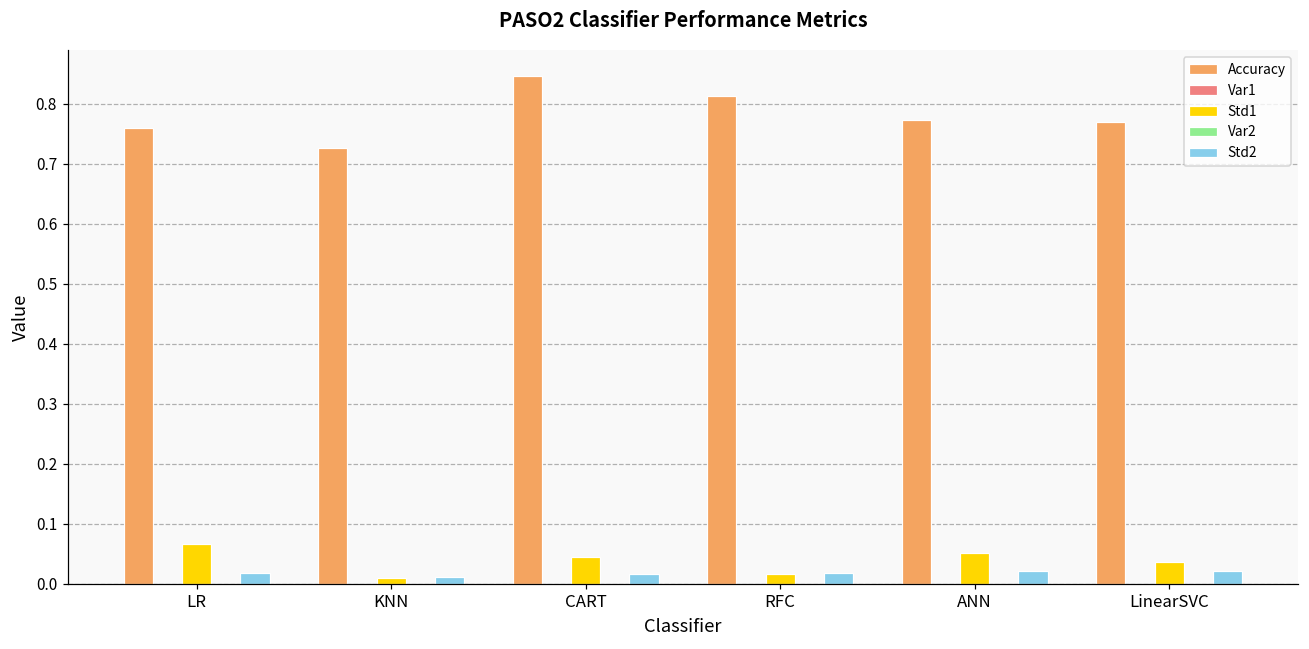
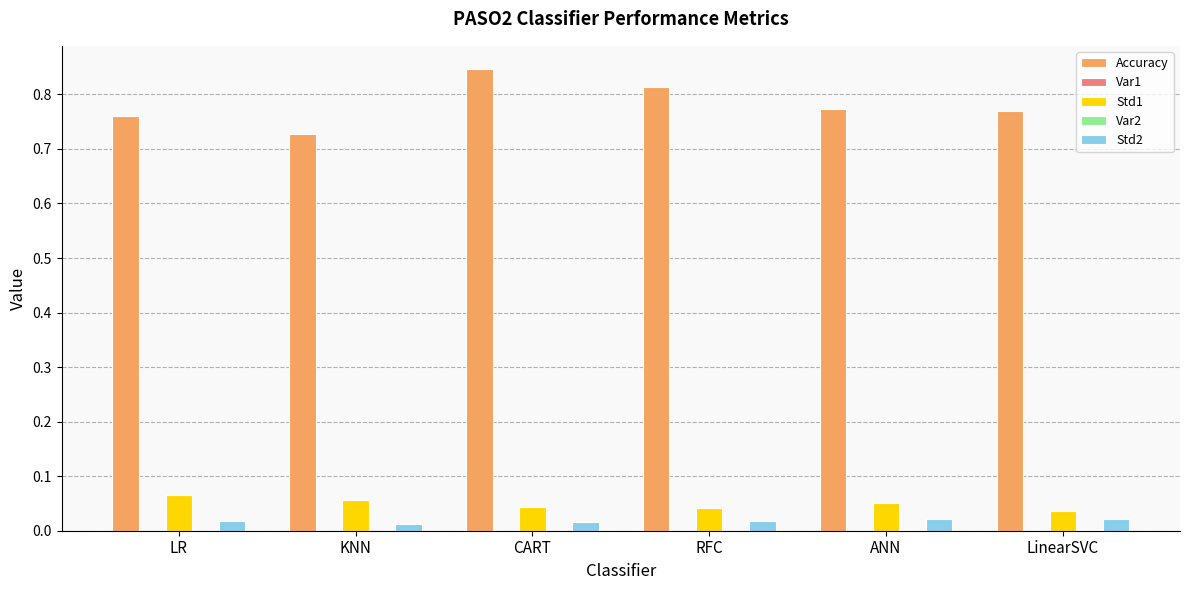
Std1, KNN: 0.01 -> 0.06
Std1, RFC: 0.02 -> 0.04
